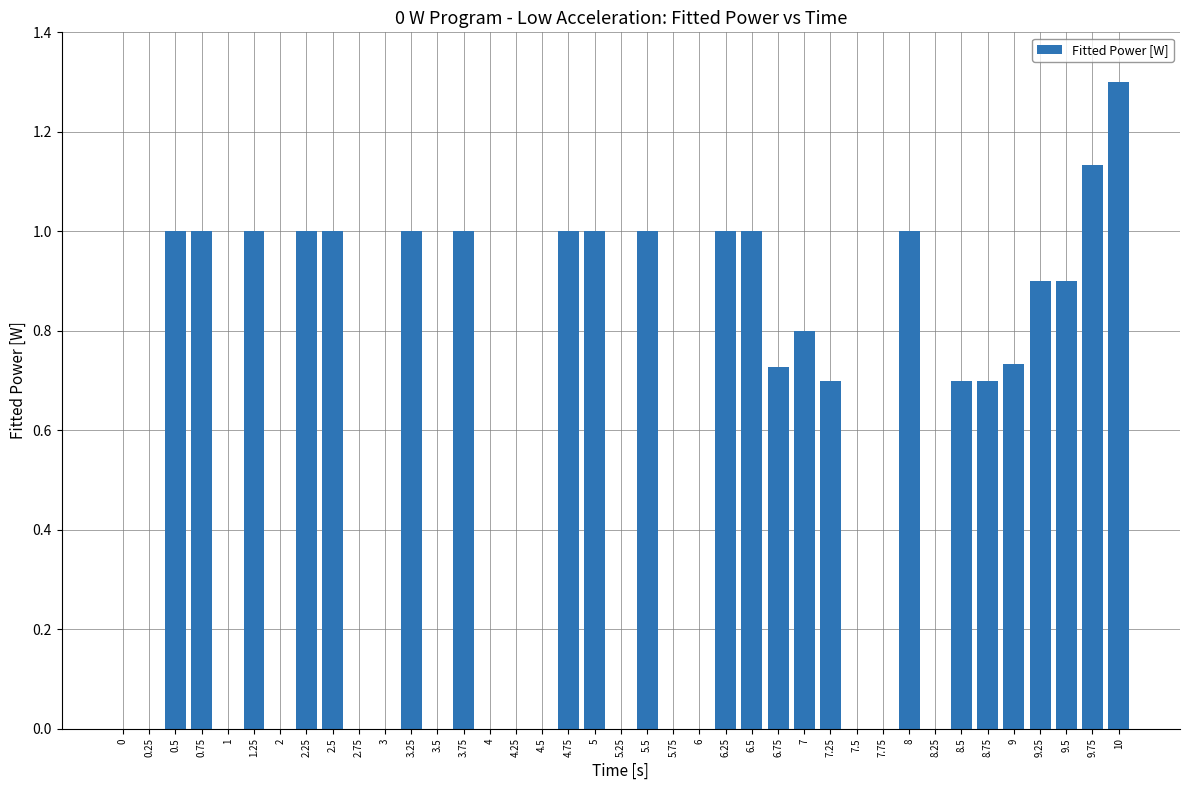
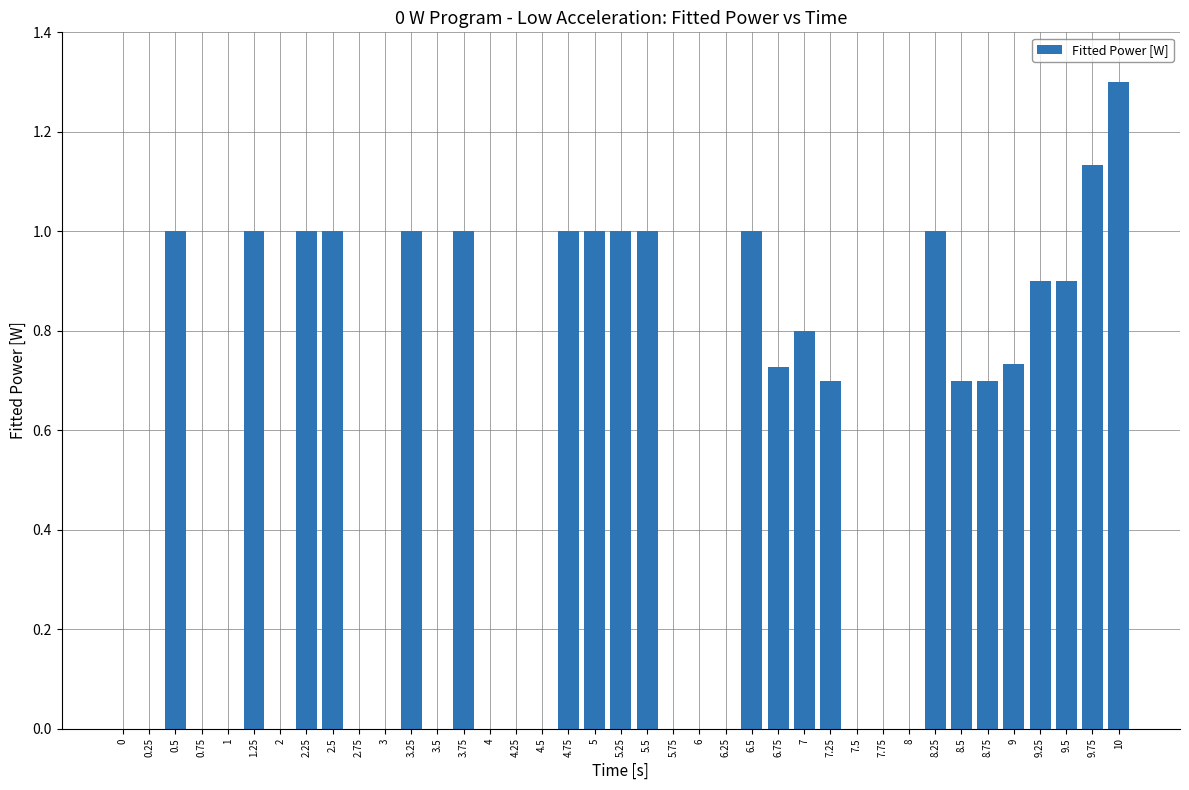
0.75: 1 -> 0
5.25: 0 -> 1
6.25: 1 -> 0
8: 1 -> 0
8.25: 0 -> 1
